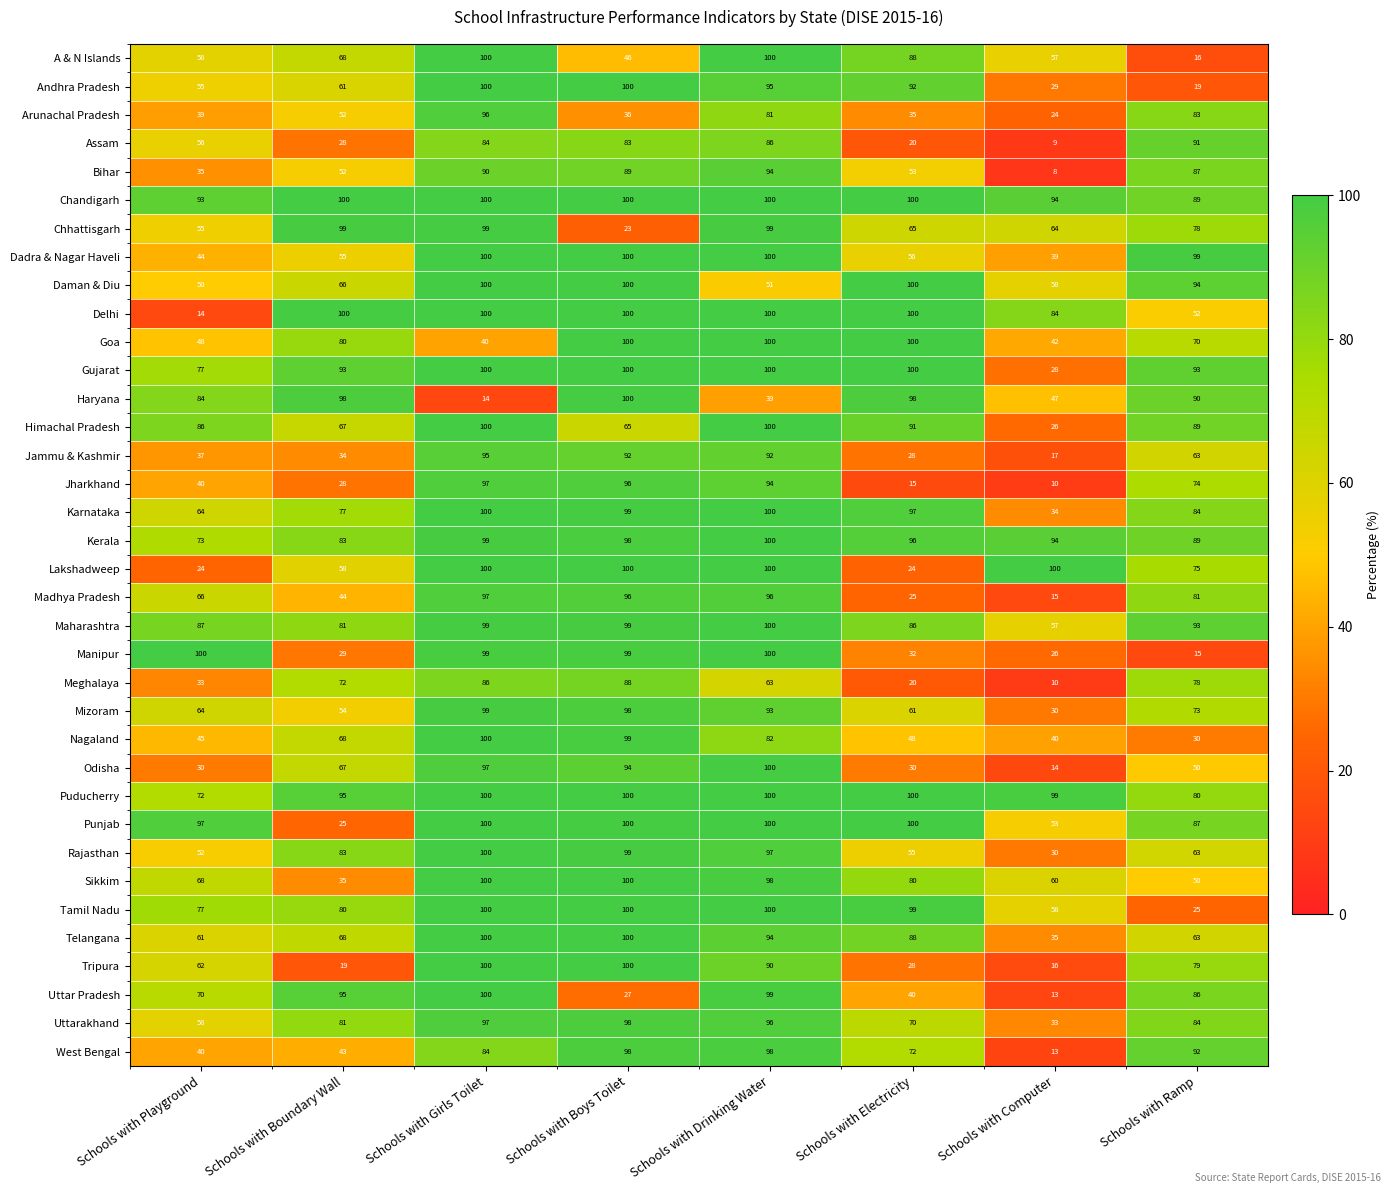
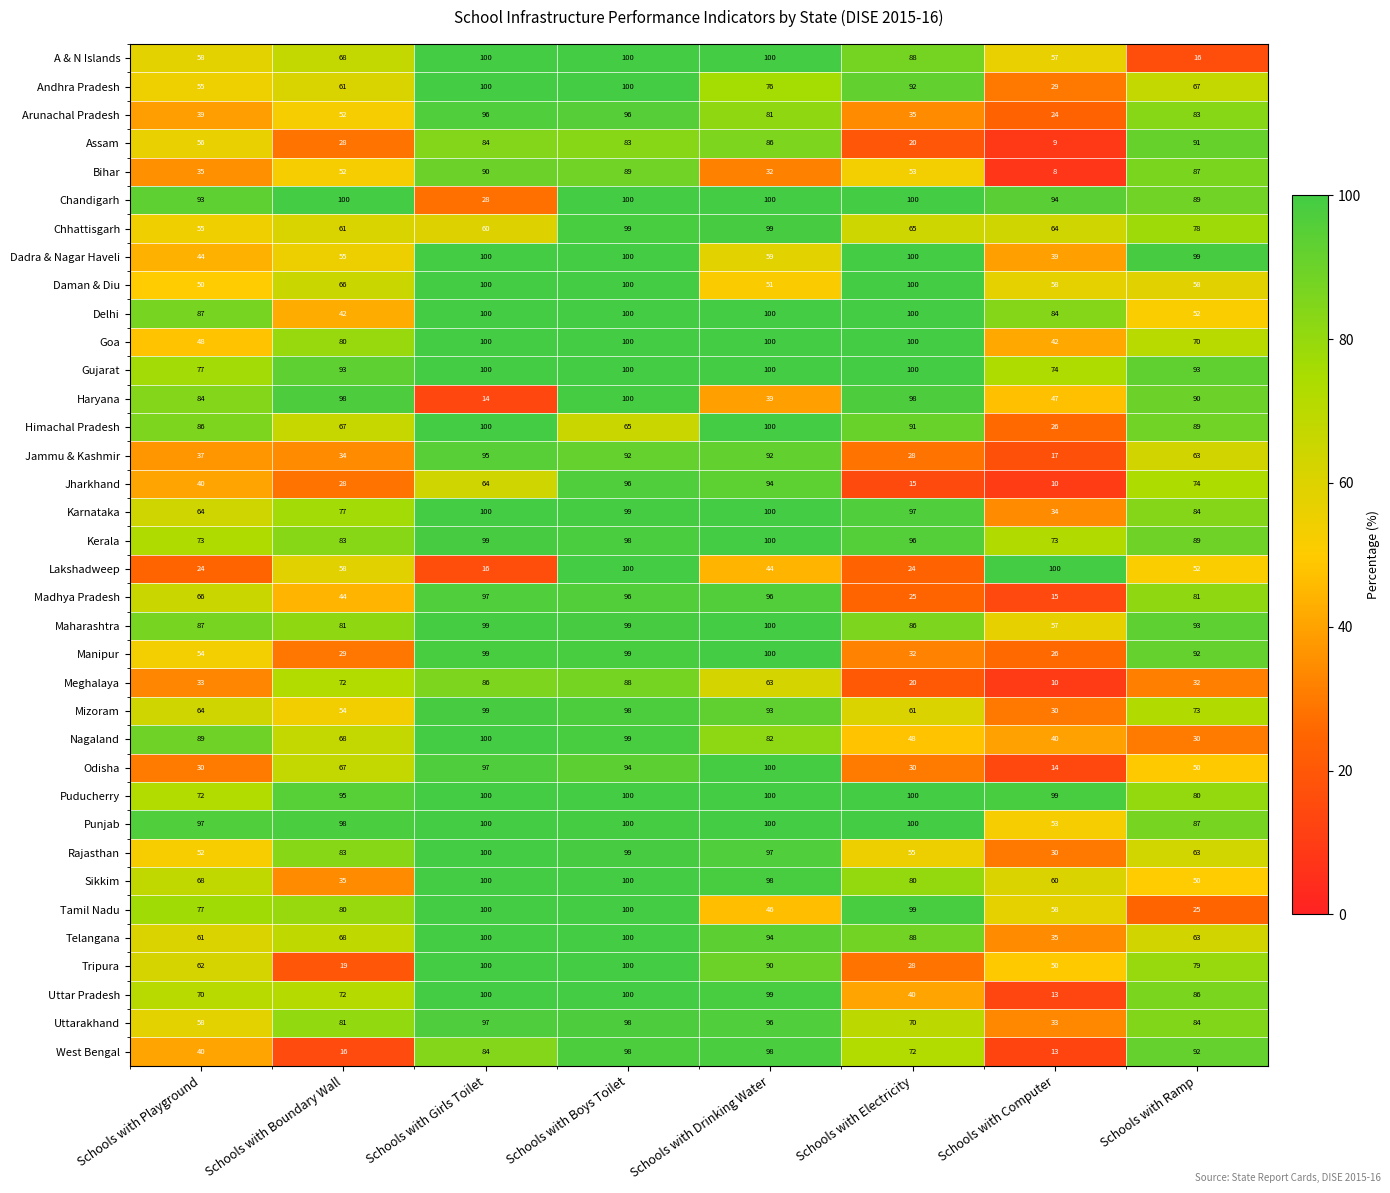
A & N Islands, Schools with Boys Toilet: 46 -> 100
Andhra Pradesh, Schools with Drinking Water: 95 -> 76
Andhra Pradesh, Schools with Ramp: 19 -> 67
Arunachal Pradesh, Schools with Boys Toilet: 36 -> 96
Bihar, Schools with Drinking Water: 94 -> 32
Chandigarh, Schools with Girls Toilet: 100 -> 28
Chhattisgarh, Schools with Boundary Wall: 99 -> 61
Chhattisgarh, Schools with Girls Toilet: 99 -> 60
Chhattisgarh, Schools with Boys Toilet: 23 -> 99
Dadra & Nagar Haveli, Schools with Drinking Water: 100 -> 59
Dadra & Nagar Haveli, Schools with Electricity: 56 -> 100
Daman & Diu, Schools with Ramp: 94 -> 58
Delhi, Schools with Playground: 14 -> 87
Delhi, Schools with Boundary Wall: 100 -> 42
Goa, Schools with Girls Toilet: 40 -> 100
Gujarat, Schools with Computer: 28 -> 74
Jharkhand, Schools with Girls Toilet: 97 -> 64
Kerala, Schools with Computer: 94 -> 73
Lakshadweep, Schools with Girls Toilet: 100 -> 16
Lakshadweep, Schools with Drinking Water: 100 -> 44
Lakshadweep, Schools with Ramp: 75 -> 52
Manipur, Schools with Playground: 100 -> 54
Manipur, Schools with Ramp: 15 -> 92
Meghalaya, Schools with Ramp: 78 -> 32
Nagaland, Schools with Playground: 45 -> 89
Punjab, Schools with Boundary Wall: 25 -> 98
Tamil Nadu, Schools with Drinking Water: 100 -> 46
Tripura, Schools with Computer: 16 -> 50
Uttar Pradesh, Schools with Boundary Wall: 95 -> 72
Uttar Pradesh, Schools with Boys Toilet: 27 -> 100
West Bengal, Schools with Boundary Wall: 43 -> 16
